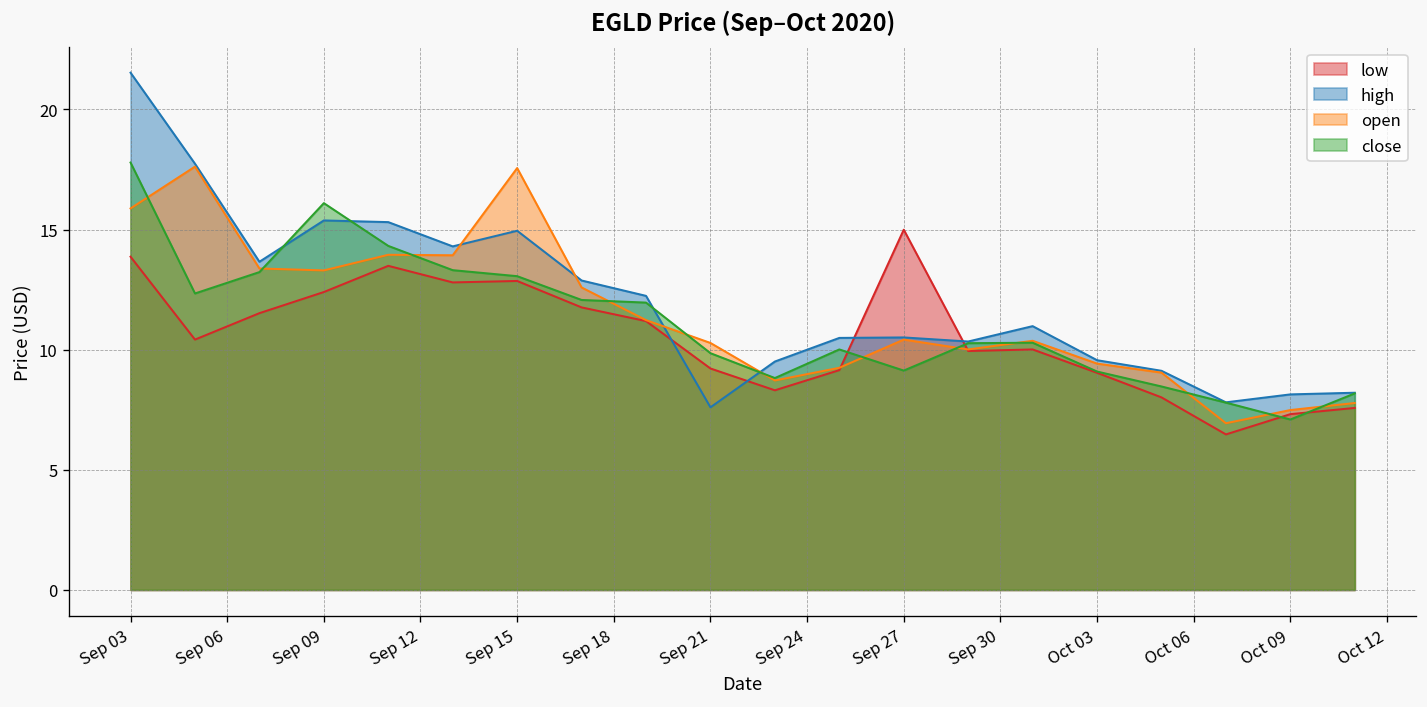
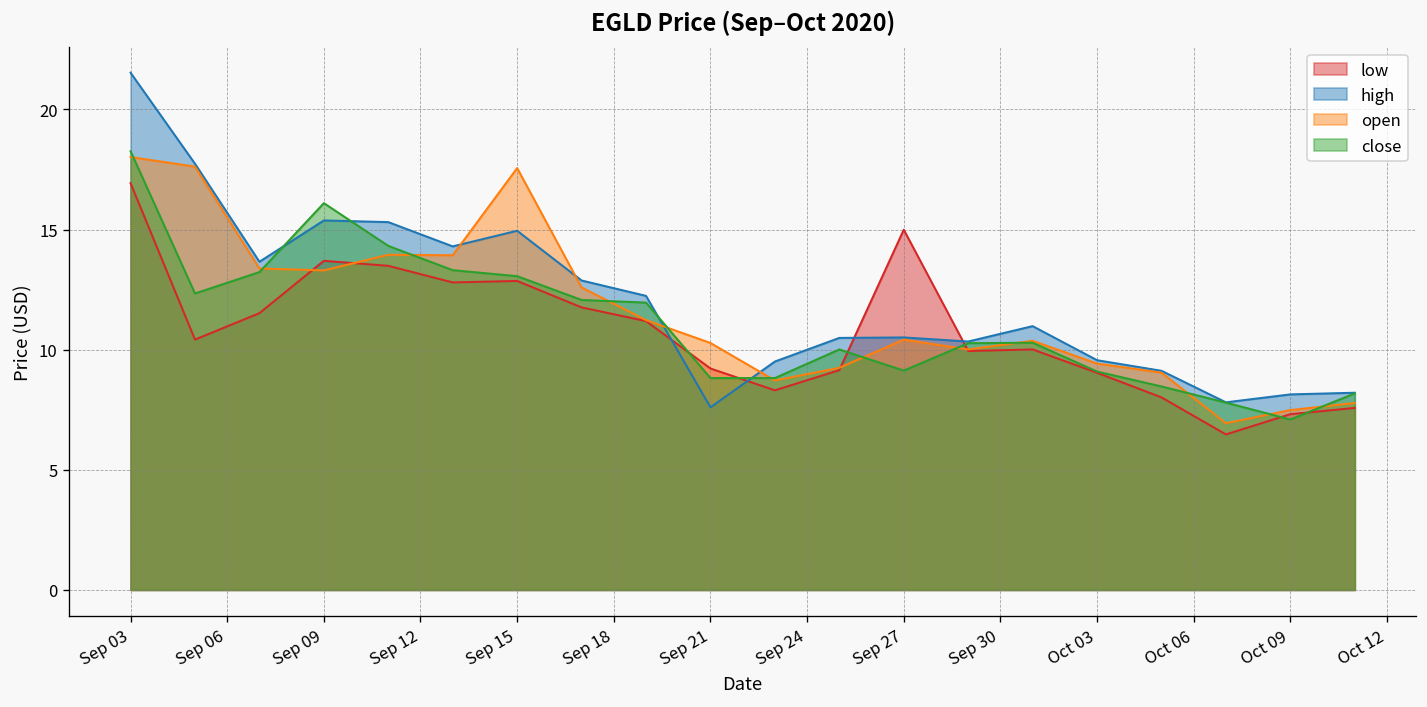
low, Sep 03: 13.9 -> 16.9
open, Sep 03: 15.9 -> 18.0
close, Sep 03: 17.8 -> 18.3
low, Sep 09: 12.4 -> 13.7
close, Sep 21: 9.9 -> 8.8
